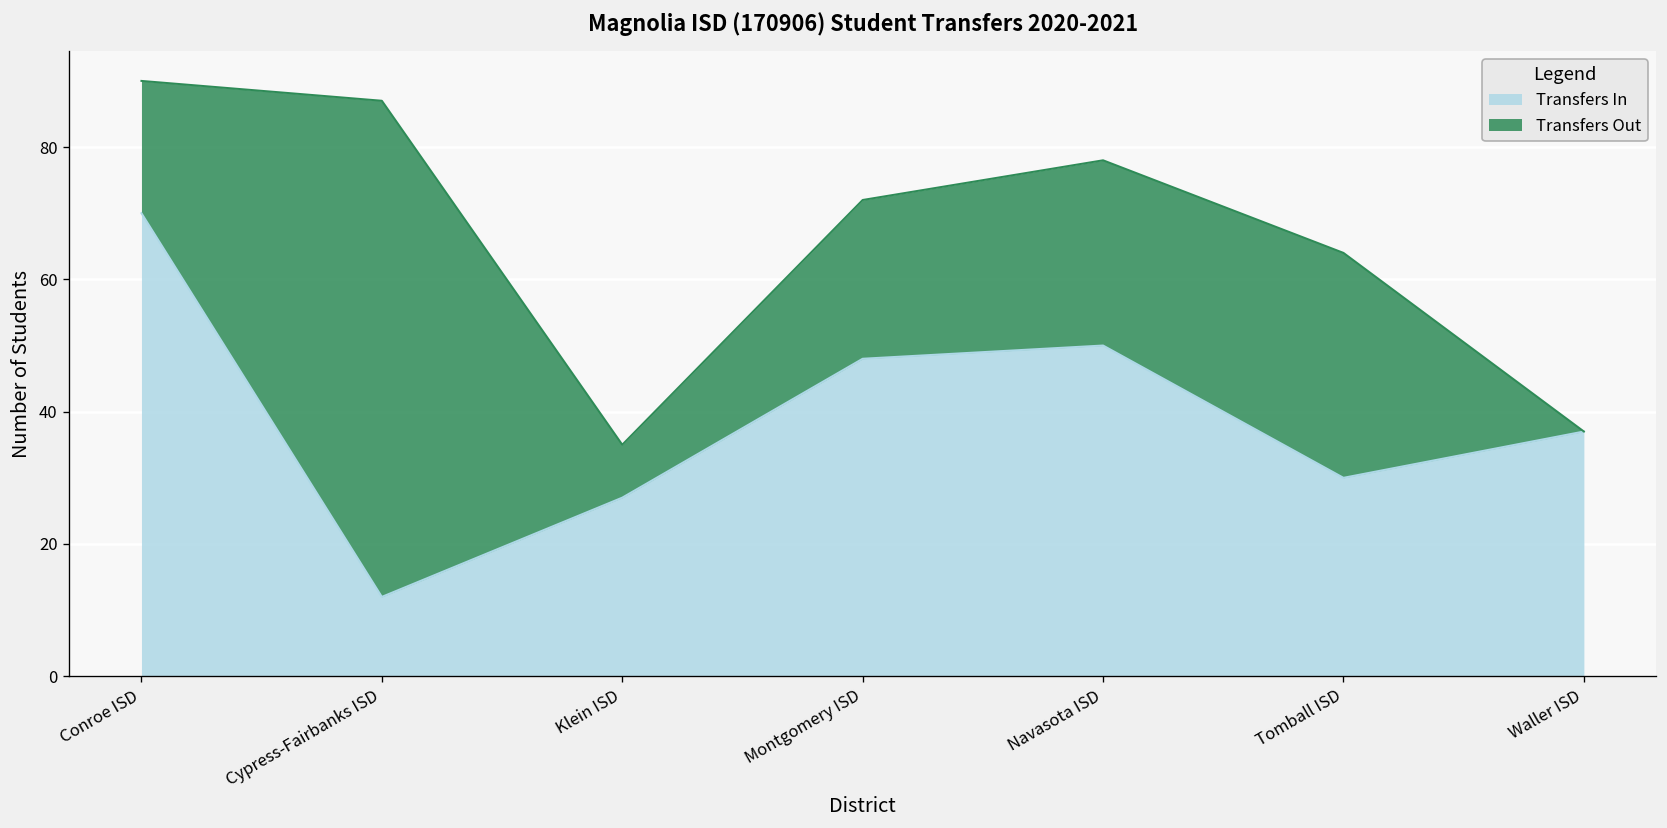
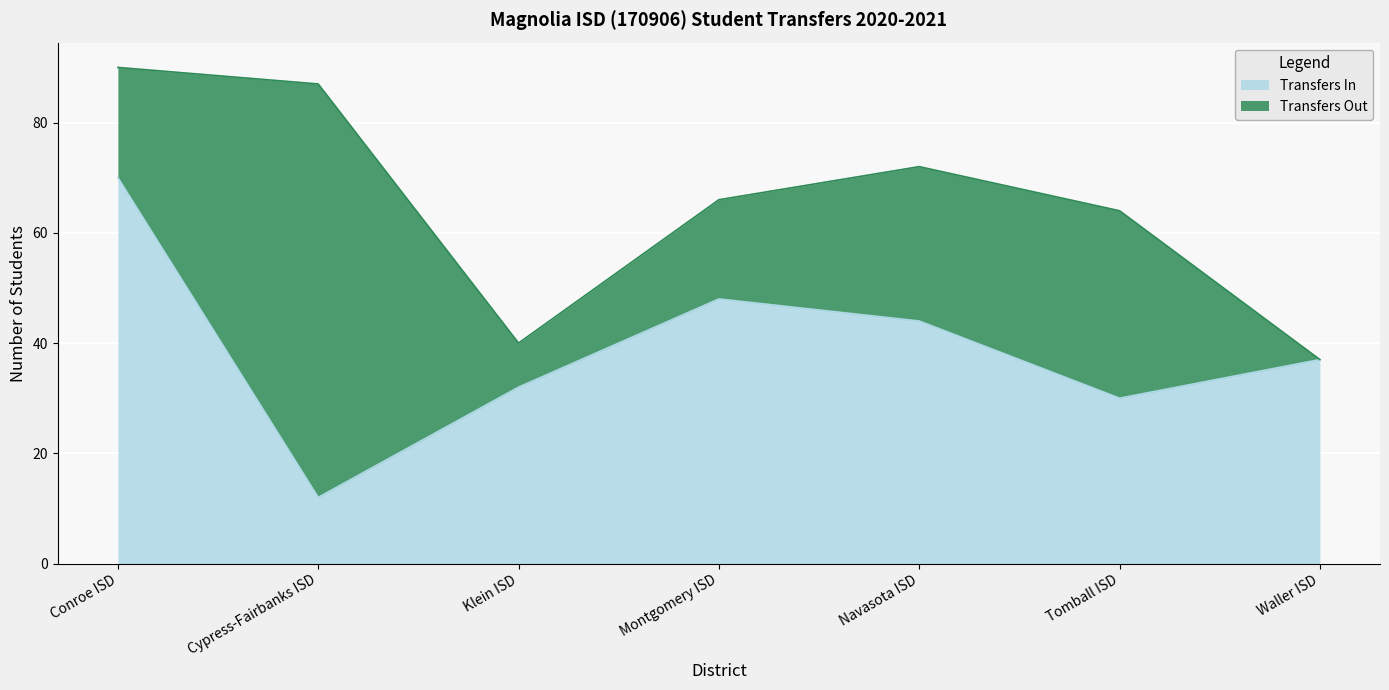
Transfers In, Klein ISD: 27 -> 32
Transfers Out, Montgomery ISD: 24 -> 18
Transfers In, Navasota ISD: 50 -> 44
